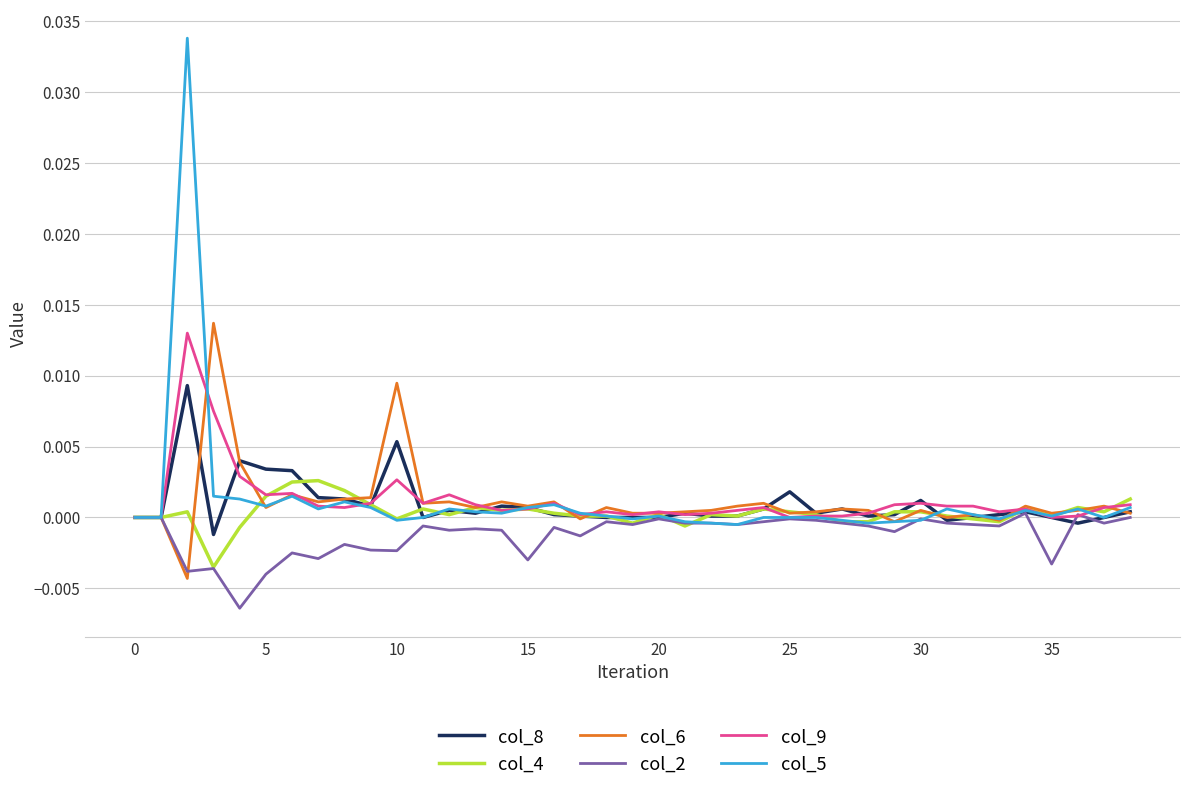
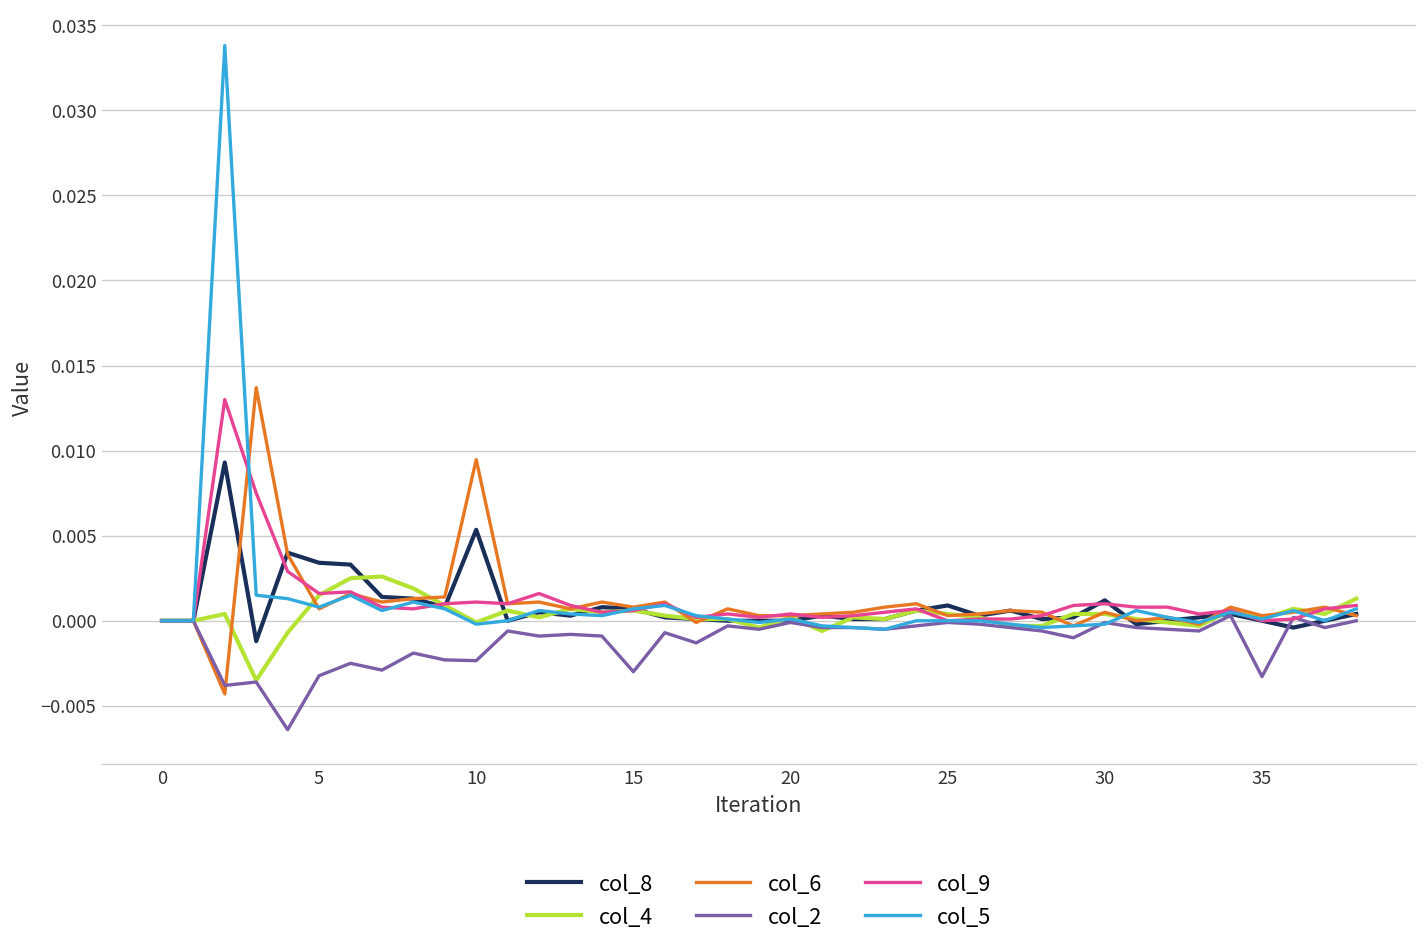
col_2, 5: -0.0040 -> -0.0032
col_9, 10: 0.0027 -> 0.0011
col_8, 25: 0.0018 -> 0.0009
